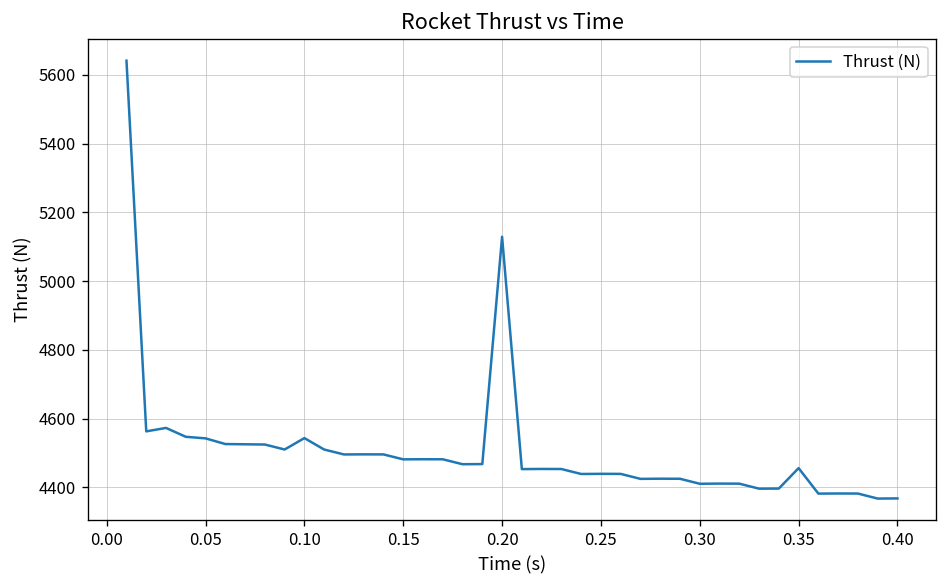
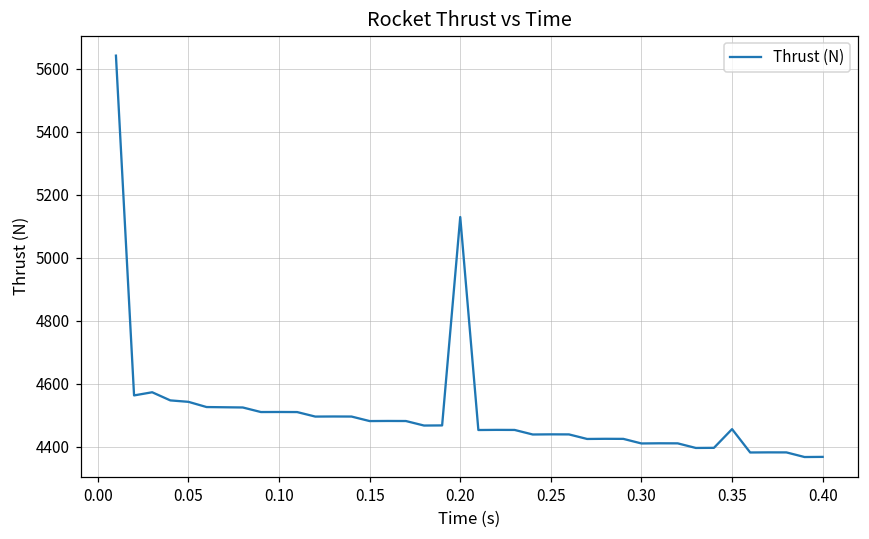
0.10: 4540 -> 4510
